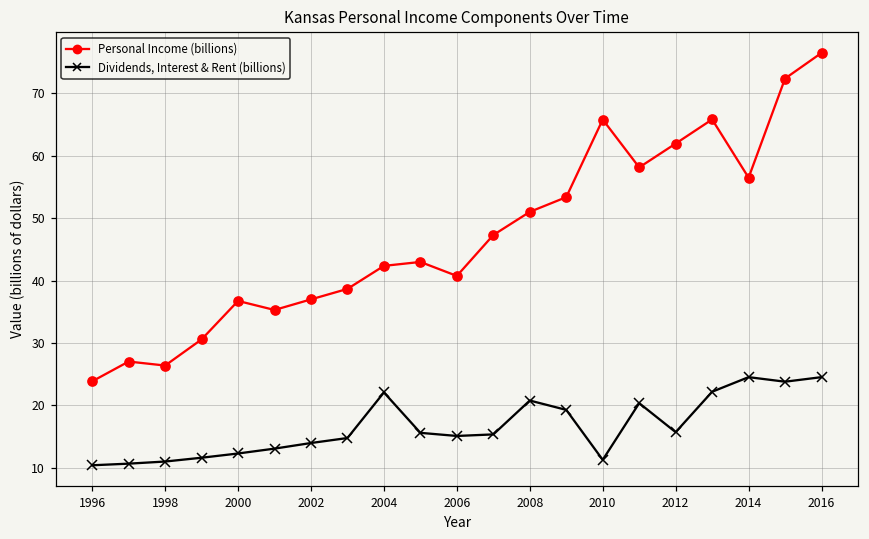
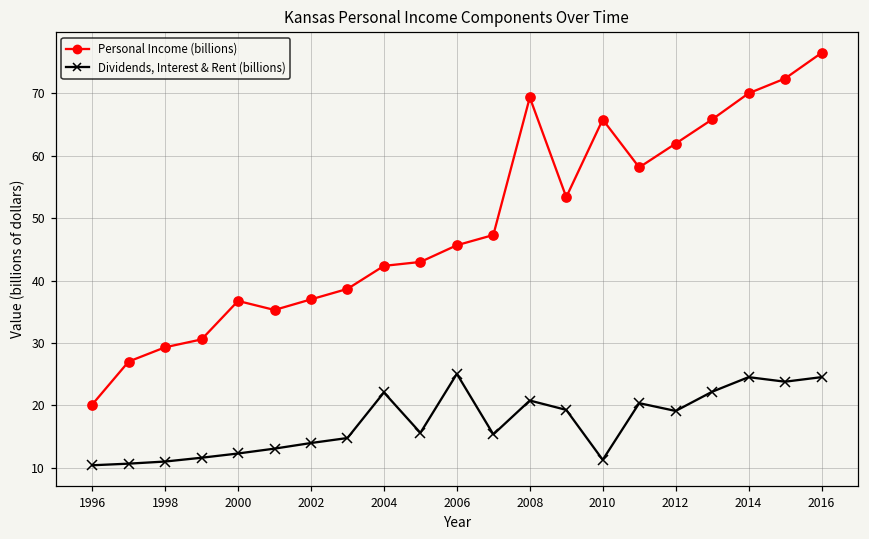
Personal Income (billions), 1996: 24 -> 20
Personal Income (billions), 1998: 26 -> 29
Personal Income (billions), 2006: 41 -> 46
Dividends, Interest & Rent (billions), 2006: 15 -> 25
Personal Income (billions), 2008: 51 -> 69
Dividends, Interest & Rent (billions), 2012: 16 -> 19
Personal Income (billions), 2014: 57 -> 70
